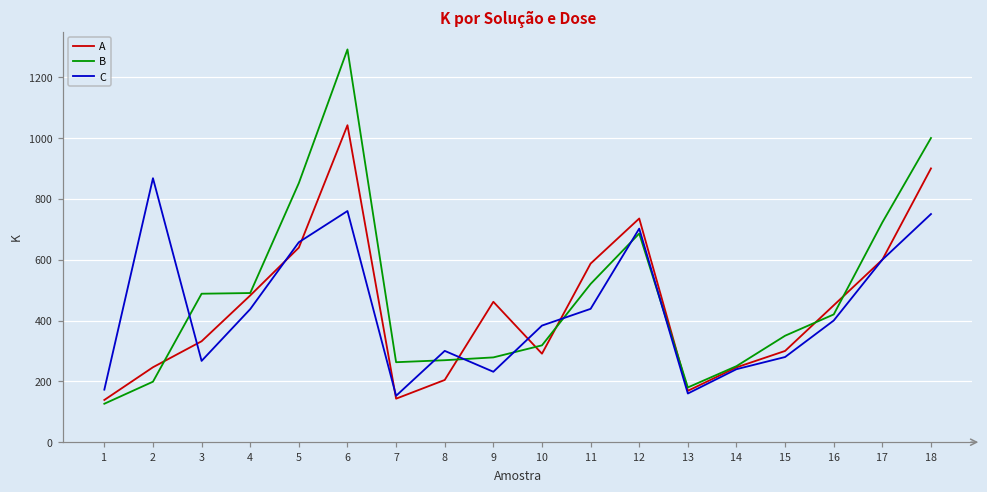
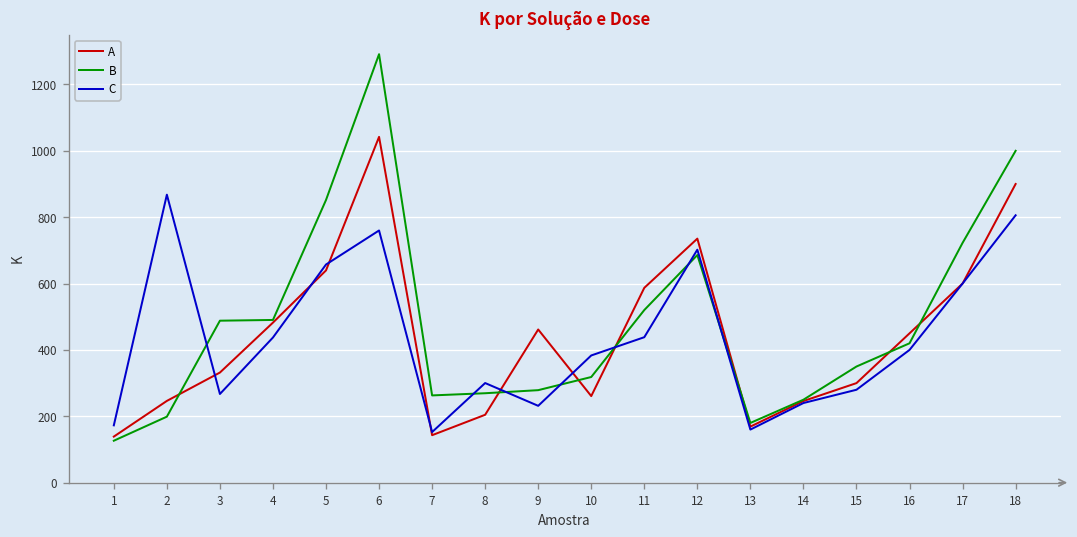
A, 10: 290 -> 260
C, 18: 750 -> 810
